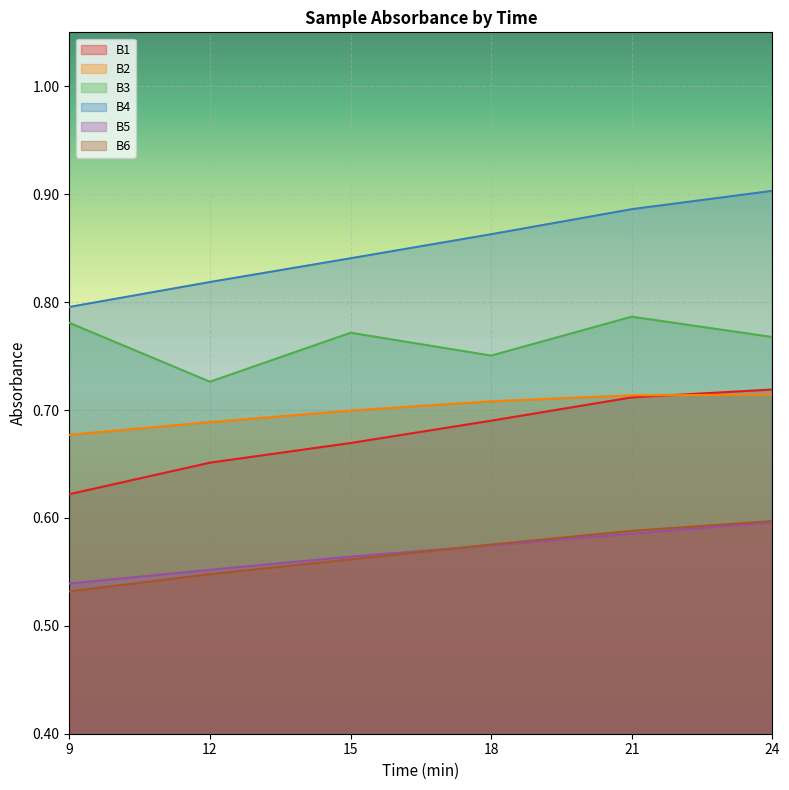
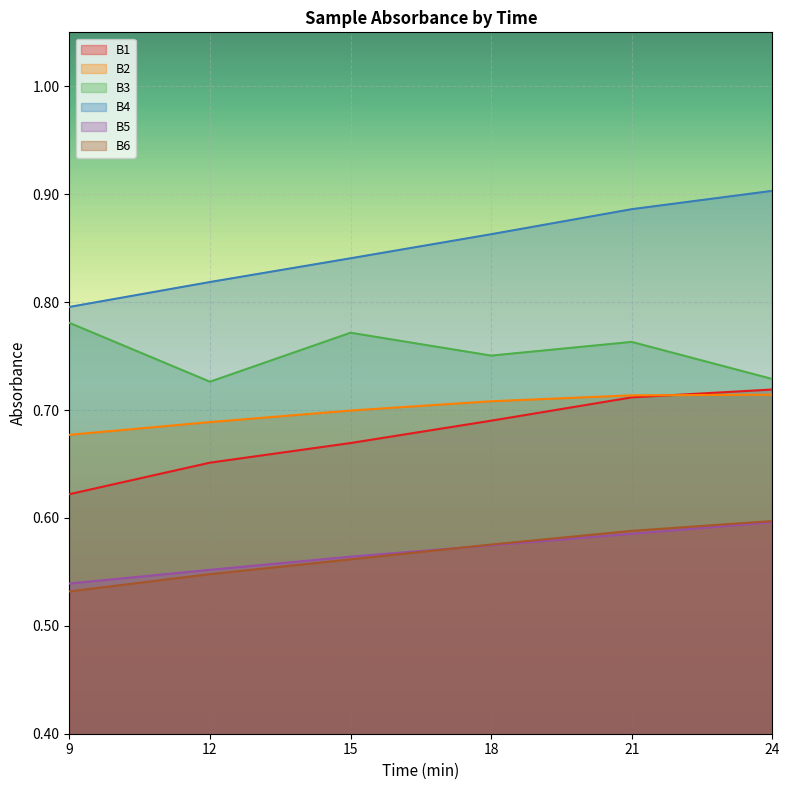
B3, 21: 0.786 -> 0.763
B3, 24: 0.768 -> 0.729
